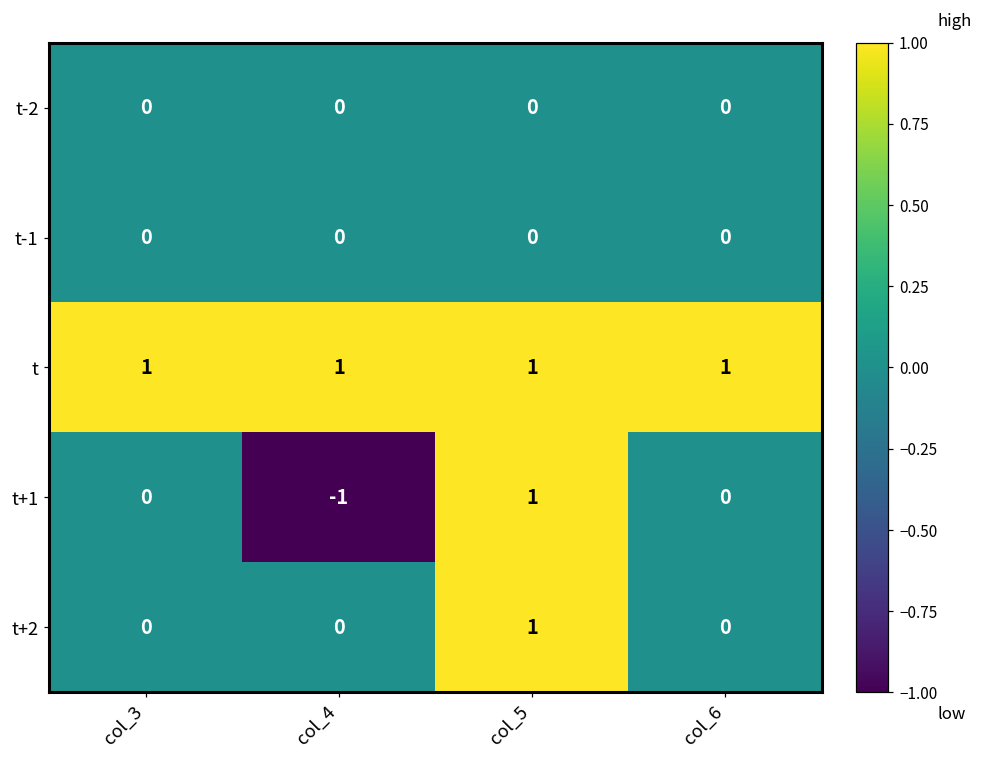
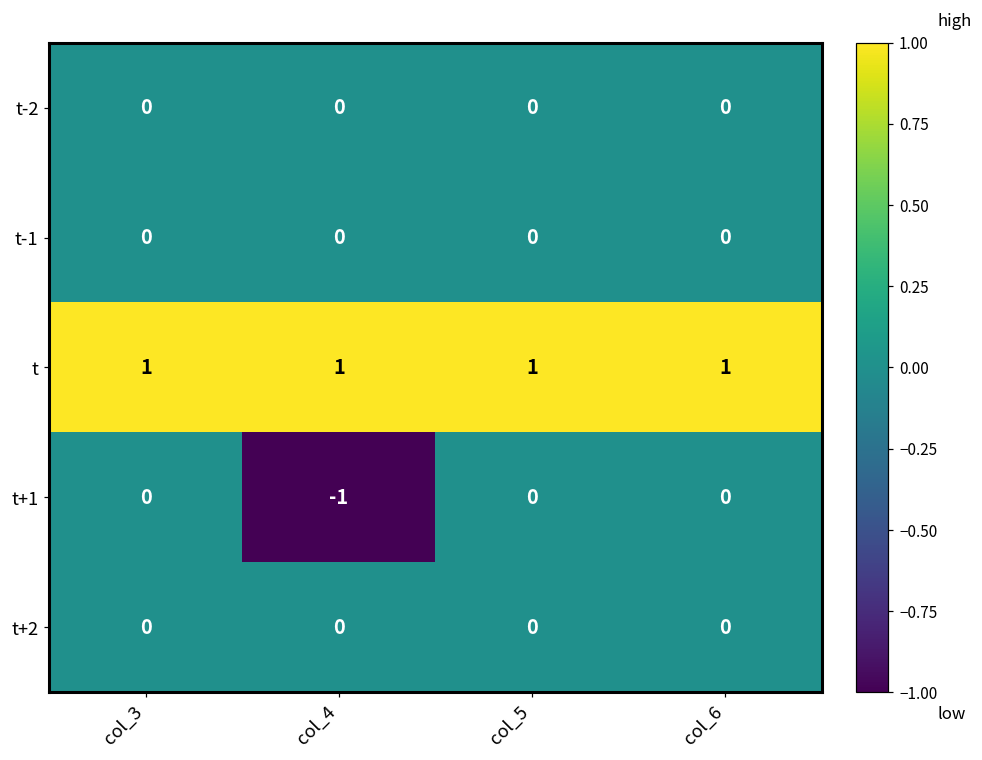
t+1, col_5: 1 -> 0
t+2, col_5: 1 -> 0
